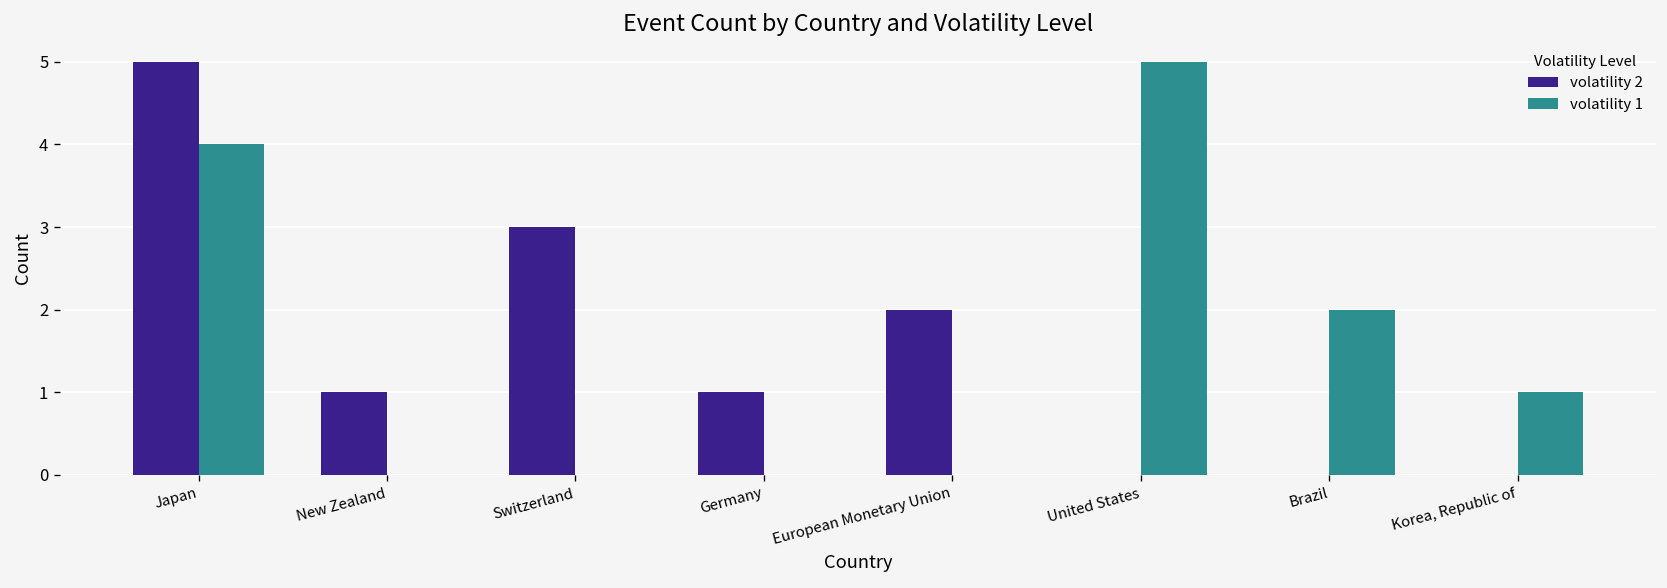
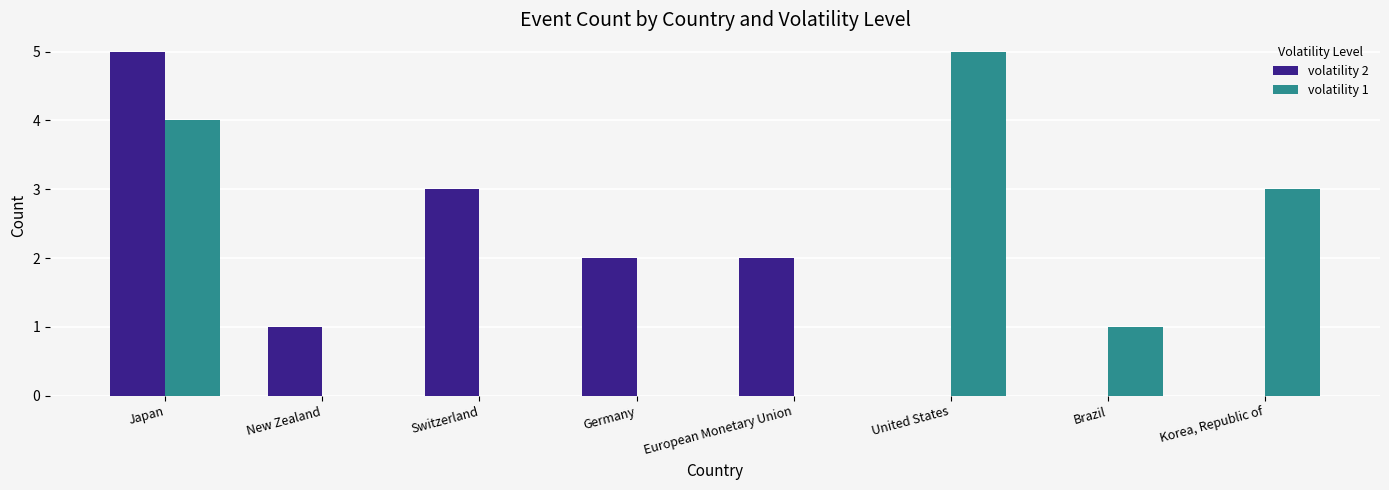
volatility 2, Germany: 1 -> 2
volatility 1, Brazil: 2 -> 1
volatility 1, Korea, Republic of: 1 -> 3
